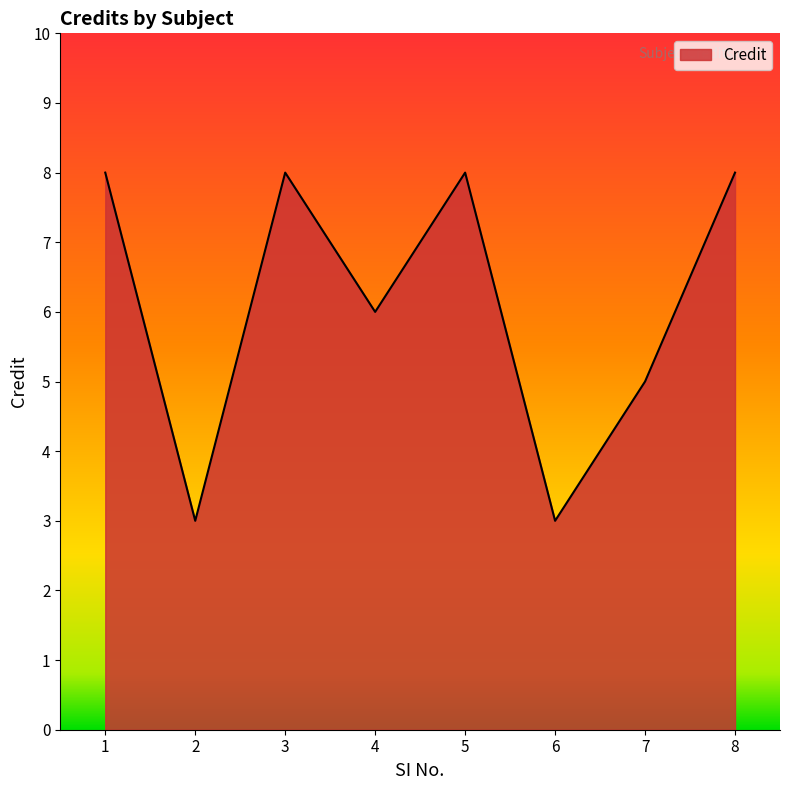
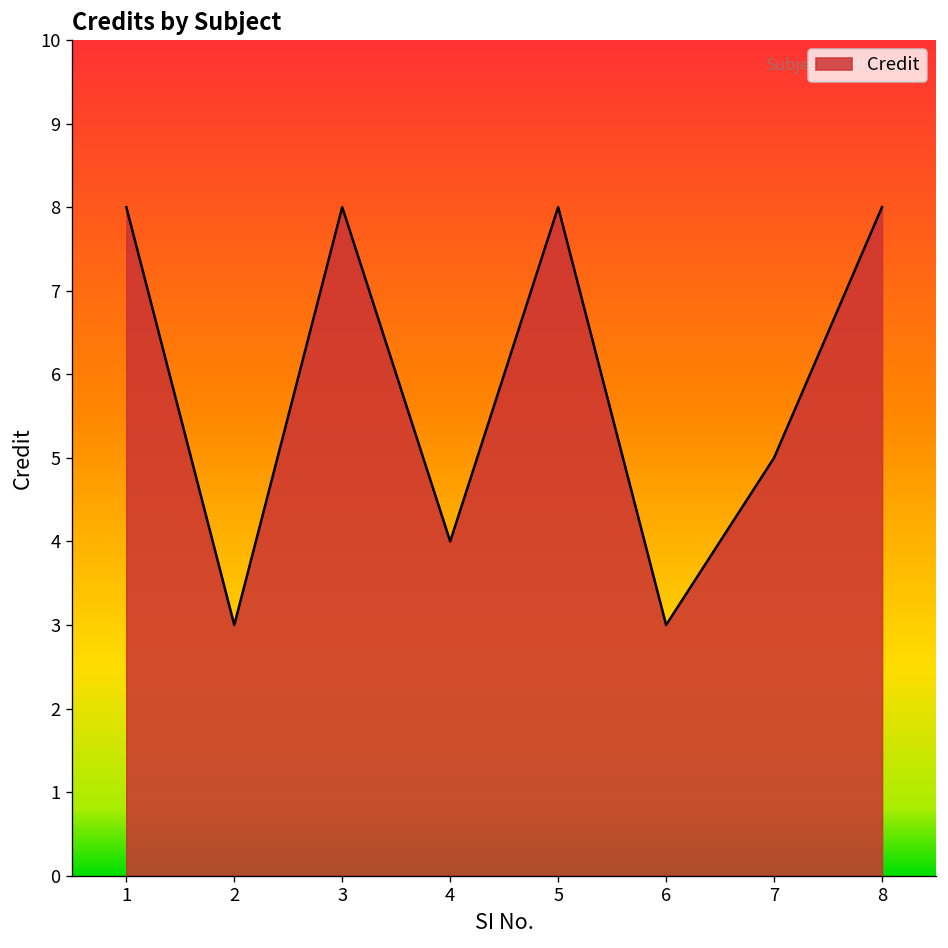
4: 6 -> 4
